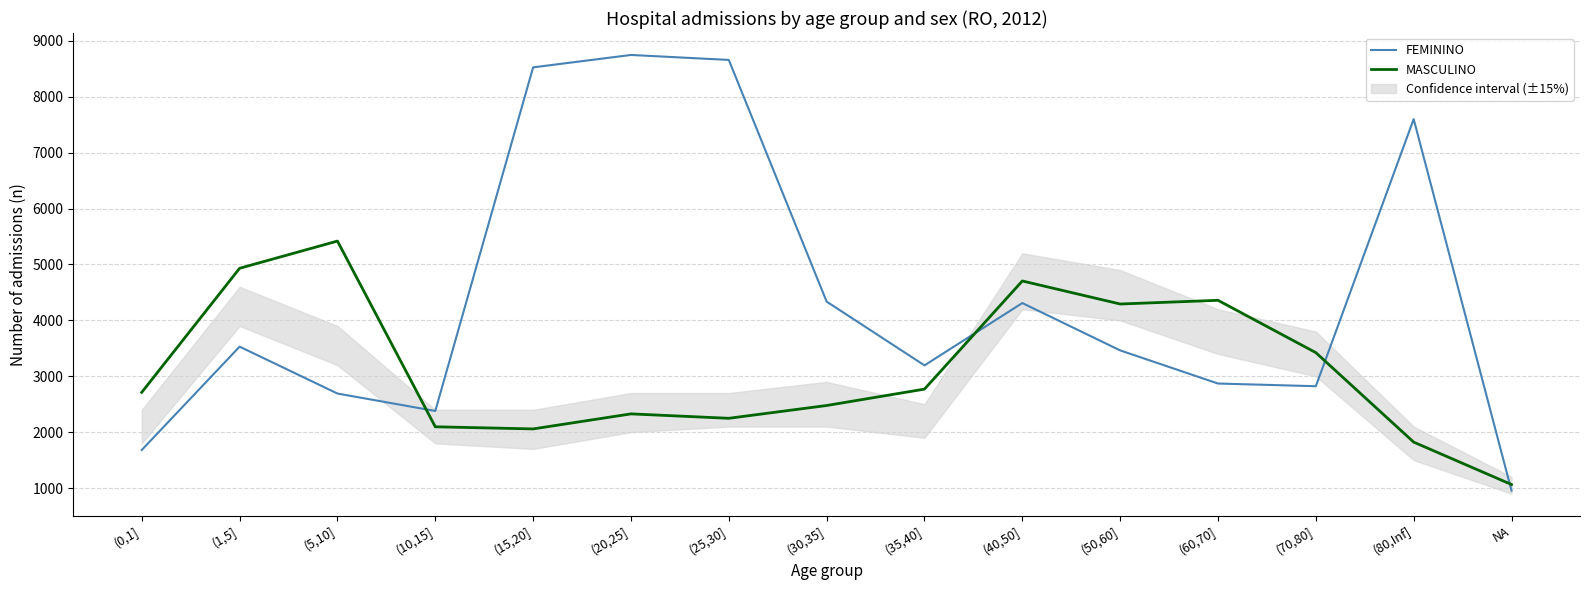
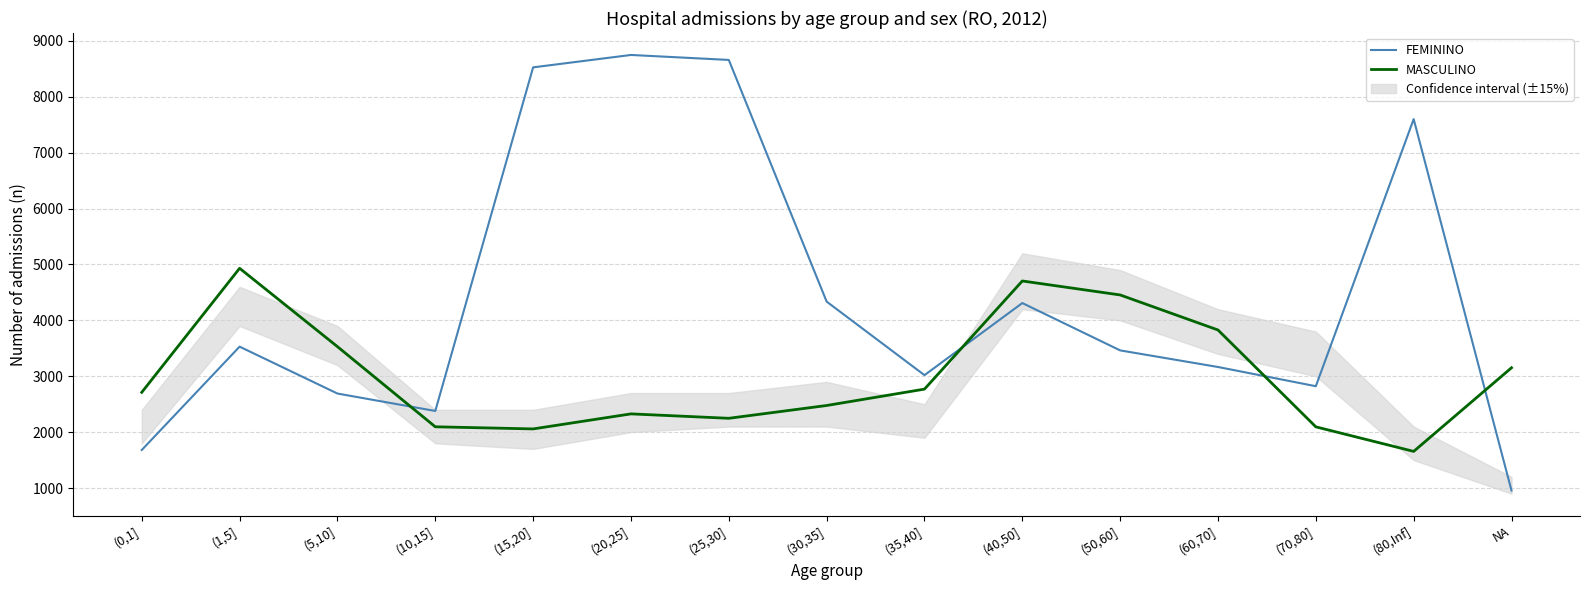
MASCULINO, (5,10]: 5400 -> 3500
FEMININO, (35,40]: 3200 -> 3000
MASCULINO, (50,60]: 4300 -> 4500
FEMININO, (60,70]: 2900 -> 3200
MASCULINO, (60,70]: 4400 -> 3800
MASCULINO, (70,80]: 3400 -> 2100
MASCULINO, (80,Inf]: 1800 -> 1700
MASCULINO, NA: 1100 -> 3200
